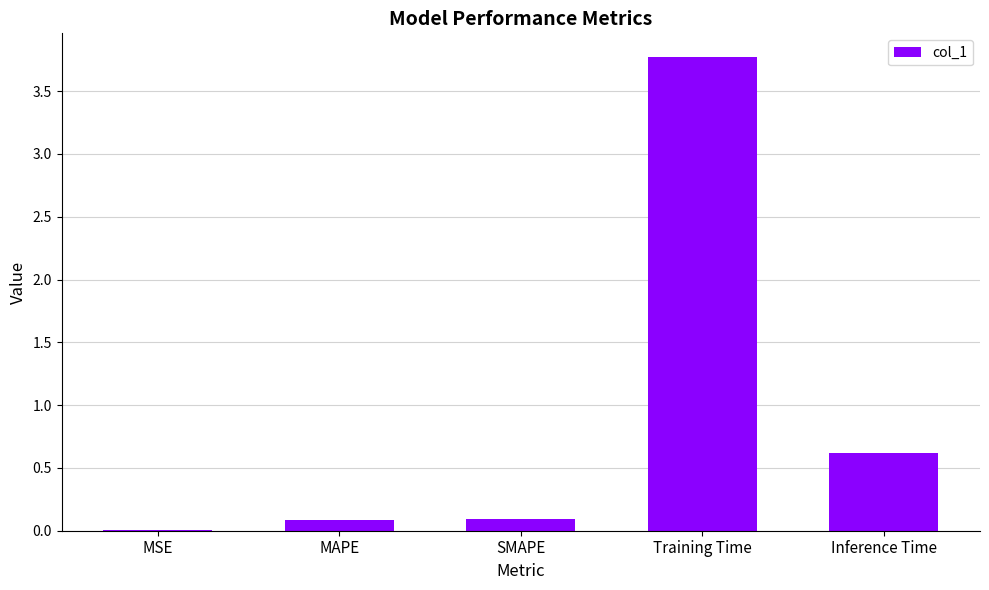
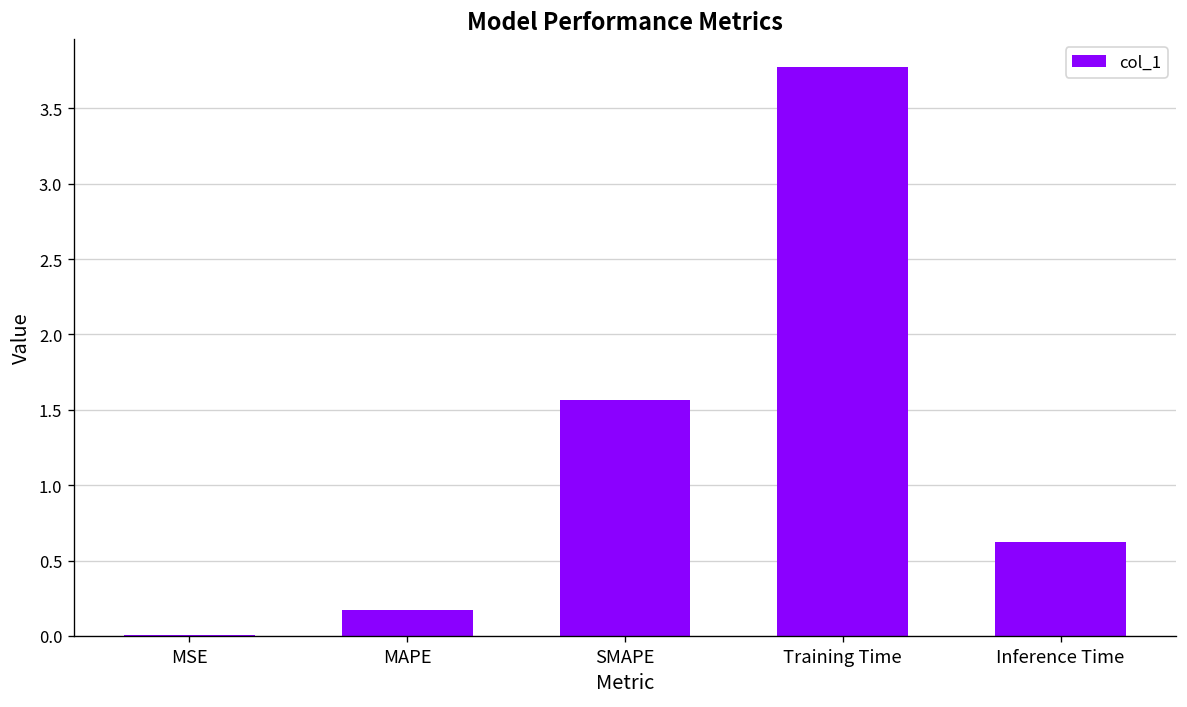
MAPE: 0.09 -> 0.17
SMAPE: 0.09 -> 1.56
